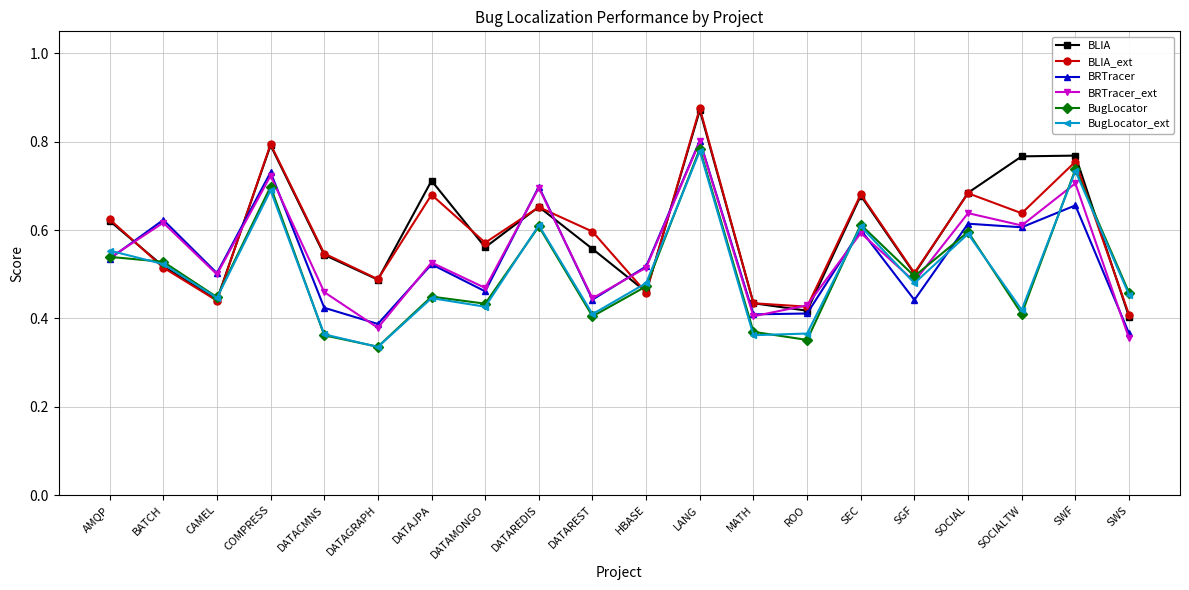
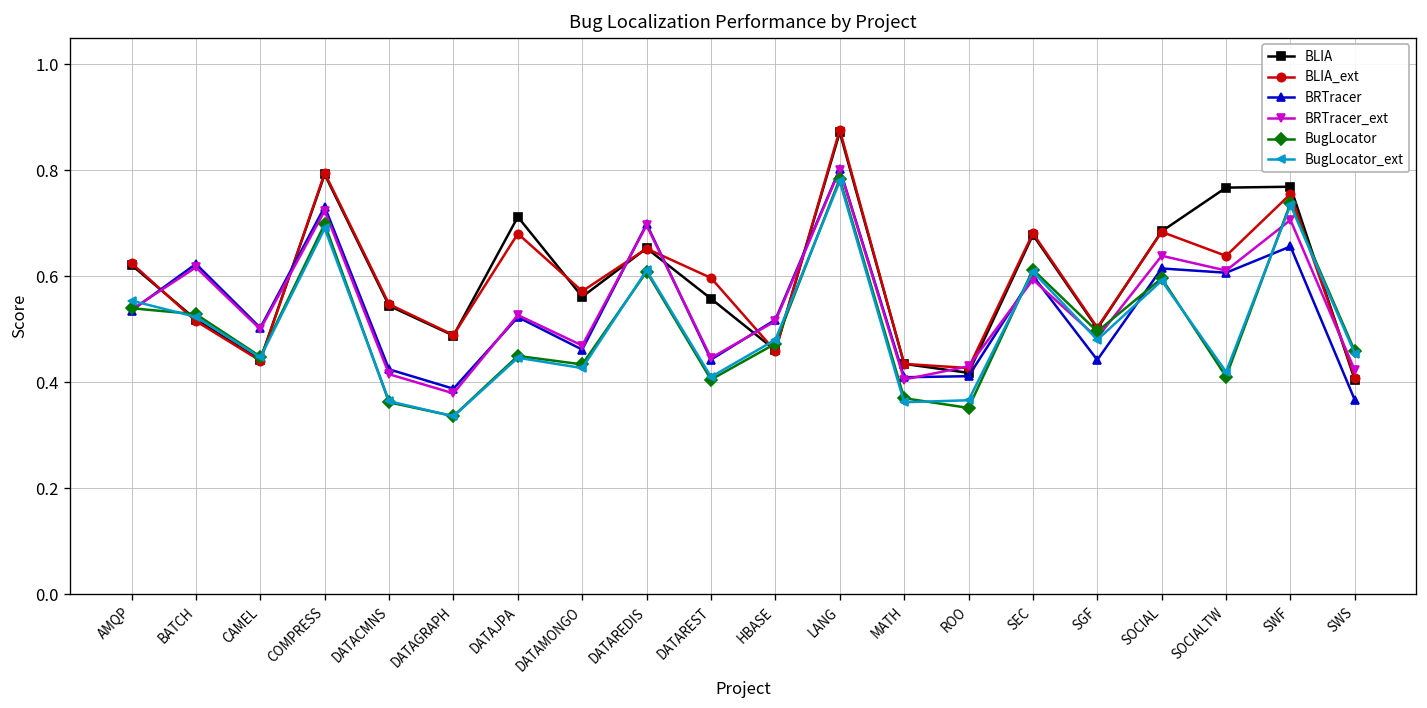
BRTracer_ext, DATACMNS: 0.46 -> 0.41
BRTracer_ext, SWS: 0.36 -> 0.42
